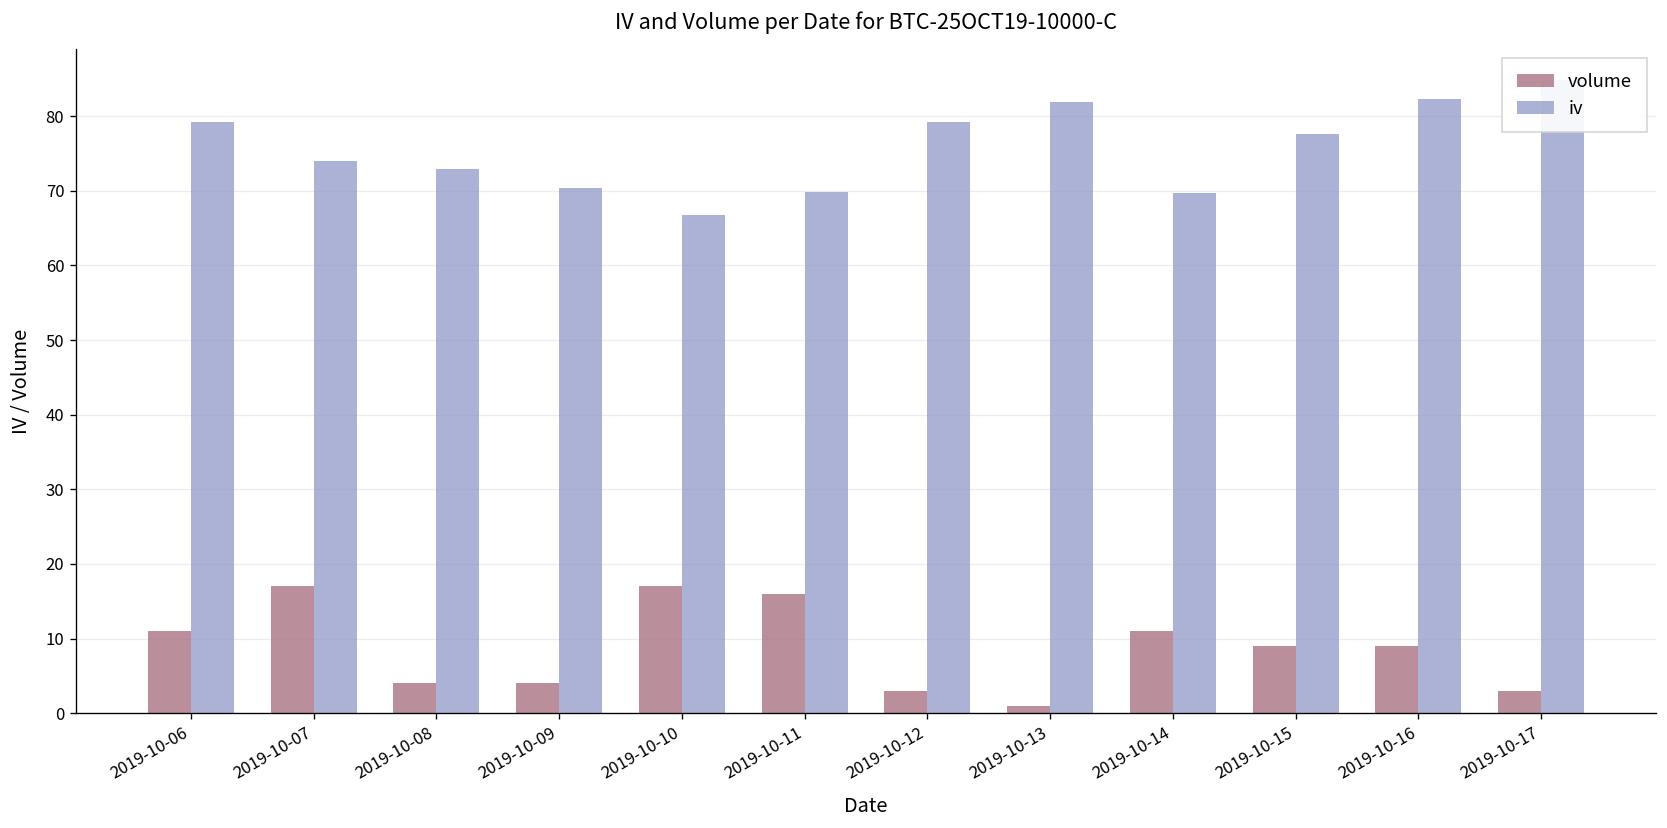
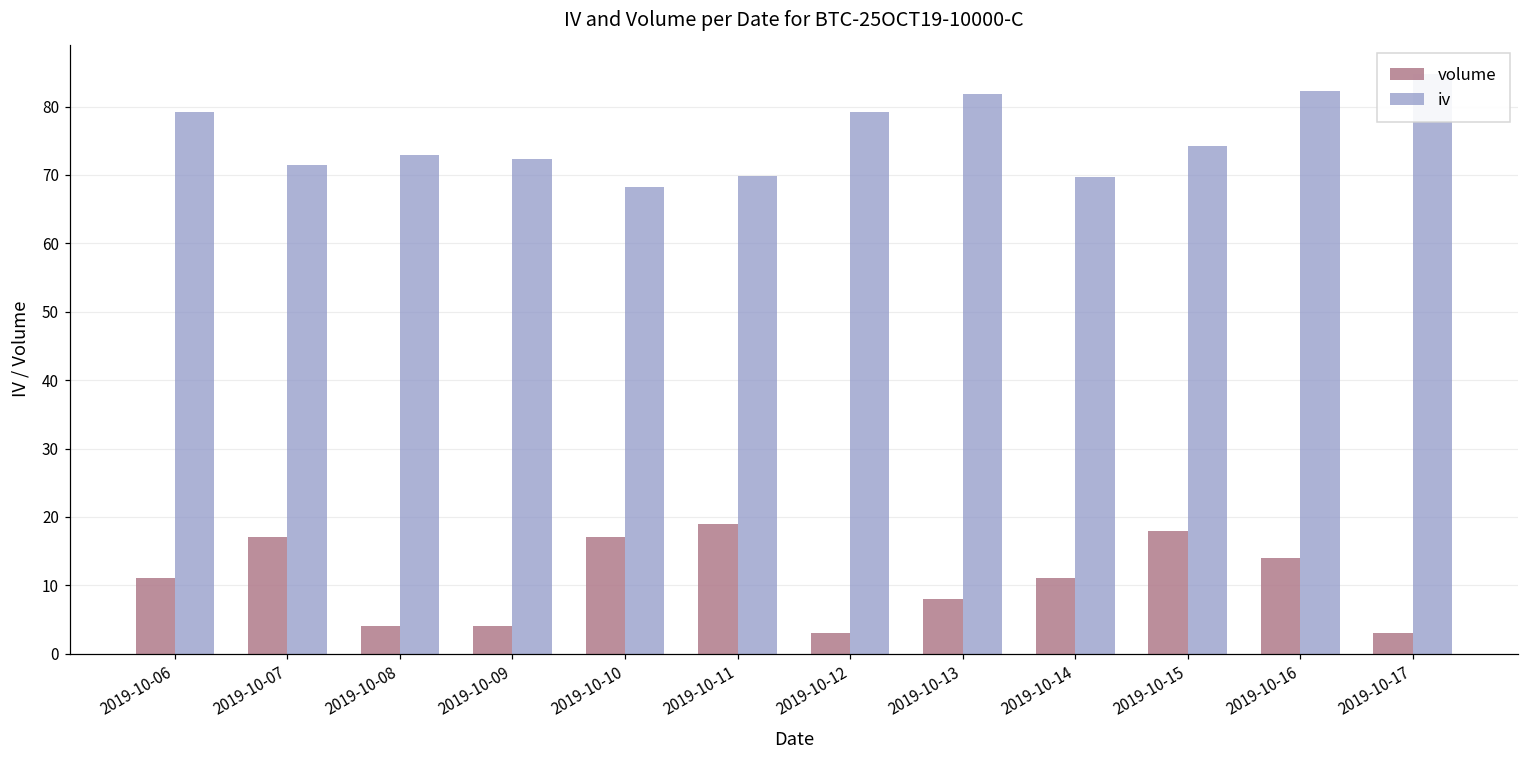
iv, 2019-10-07: 74 -> 71
iv, 2019-10-09: 70 -> 72
iv, 2019-10-10: 67 -> 68
volume, 2019-10-11: 16 -> 19
volume, 2019-10-13: 1 -> 8
volume, 2019-10-15: 9 -> 18
iv, 2019-10-15: 78 -> 74
volume, 2019-10-16: 9 -> 14
